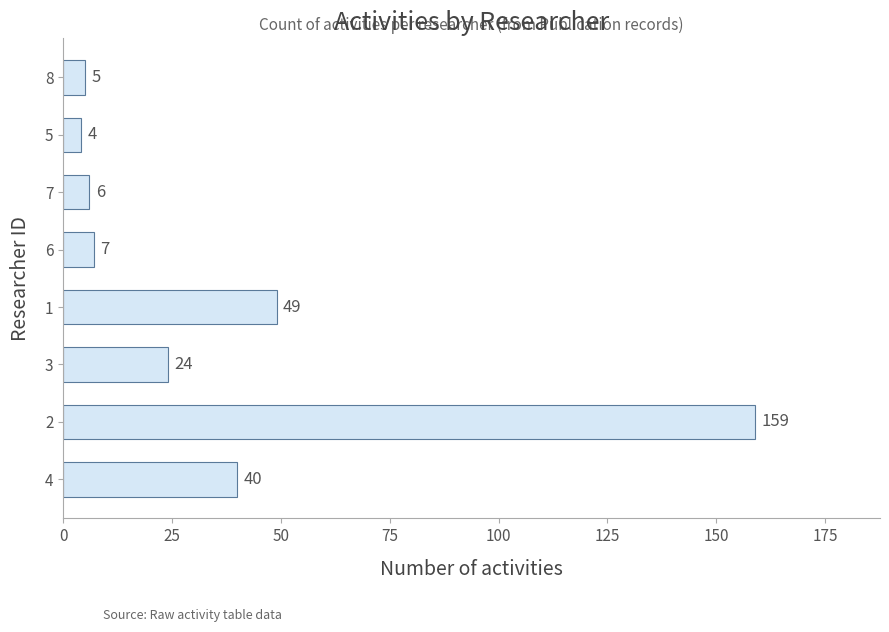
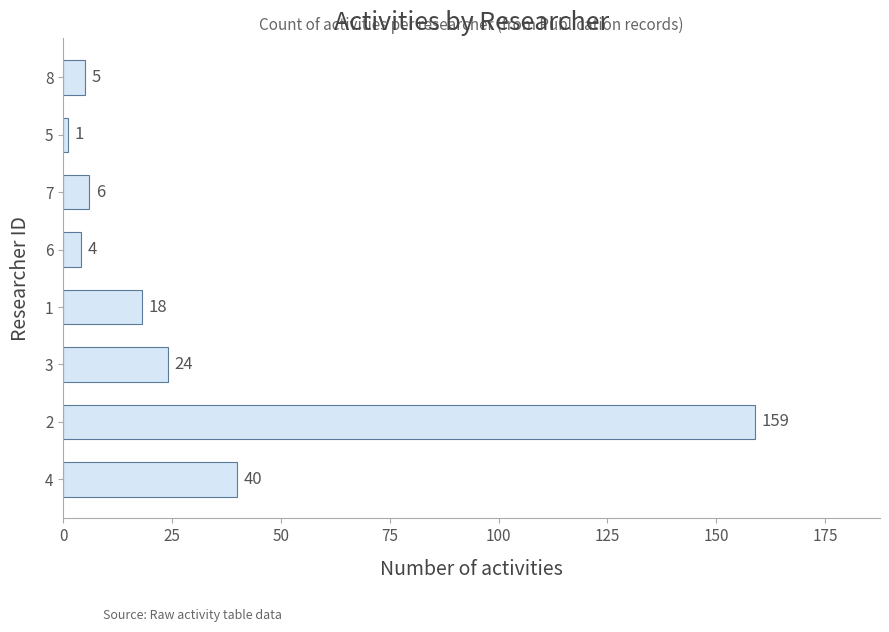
5: 4 -> 1
6: 7 -> 4
1: 49 -> 18
